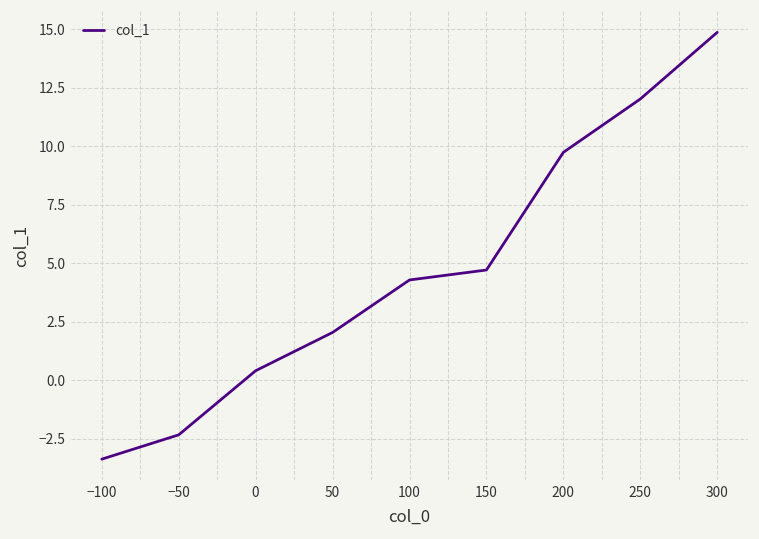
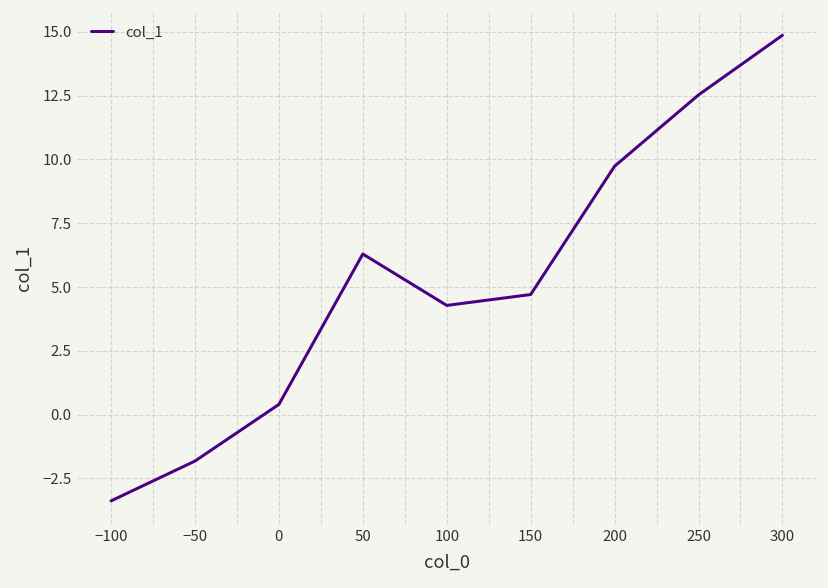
−50: -2.3 -> -1.8
50: 2.0 -> 6.3
250: 12.0 -> 12.5
